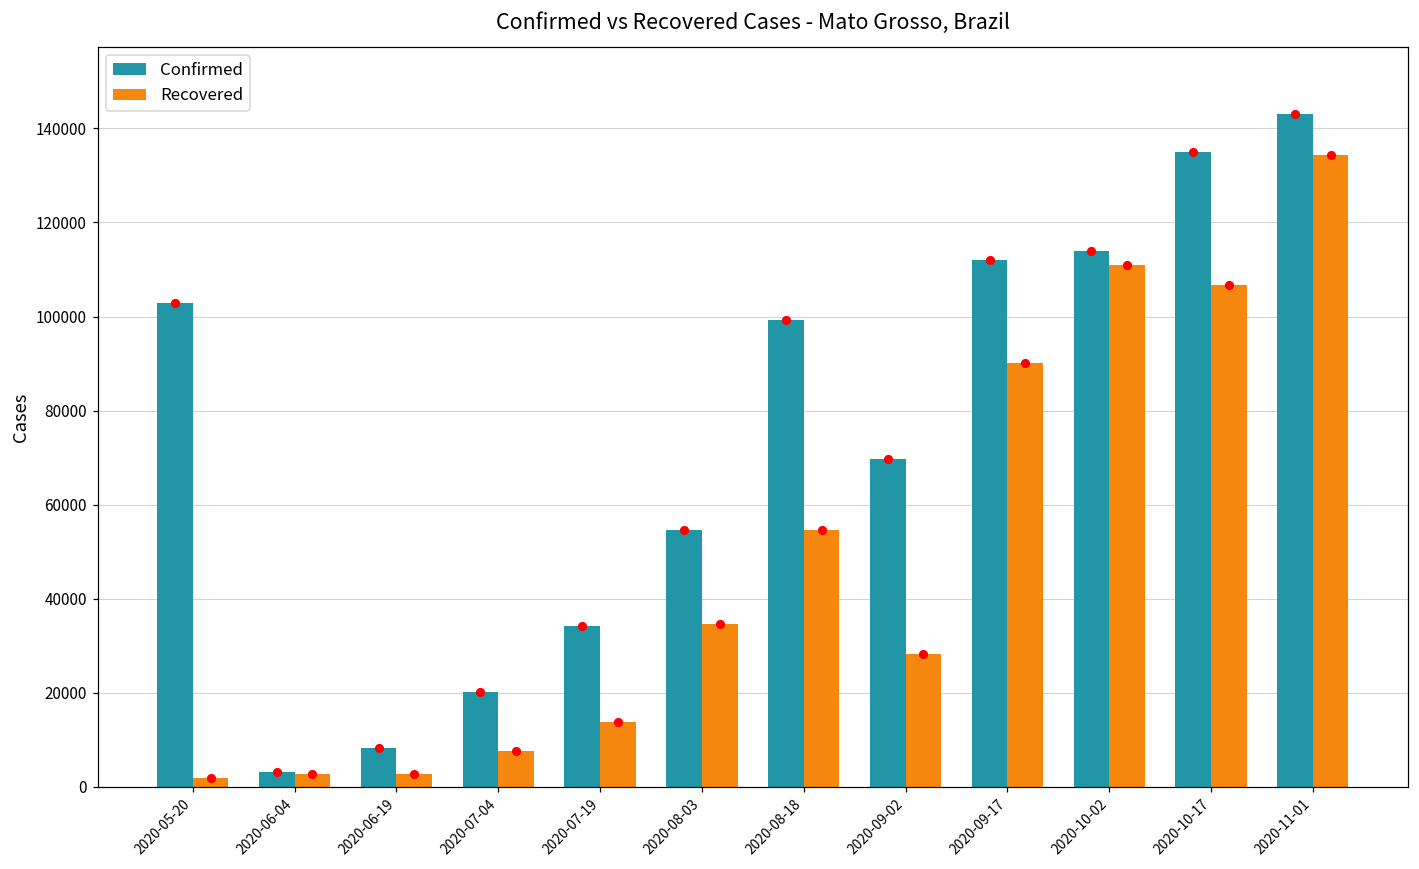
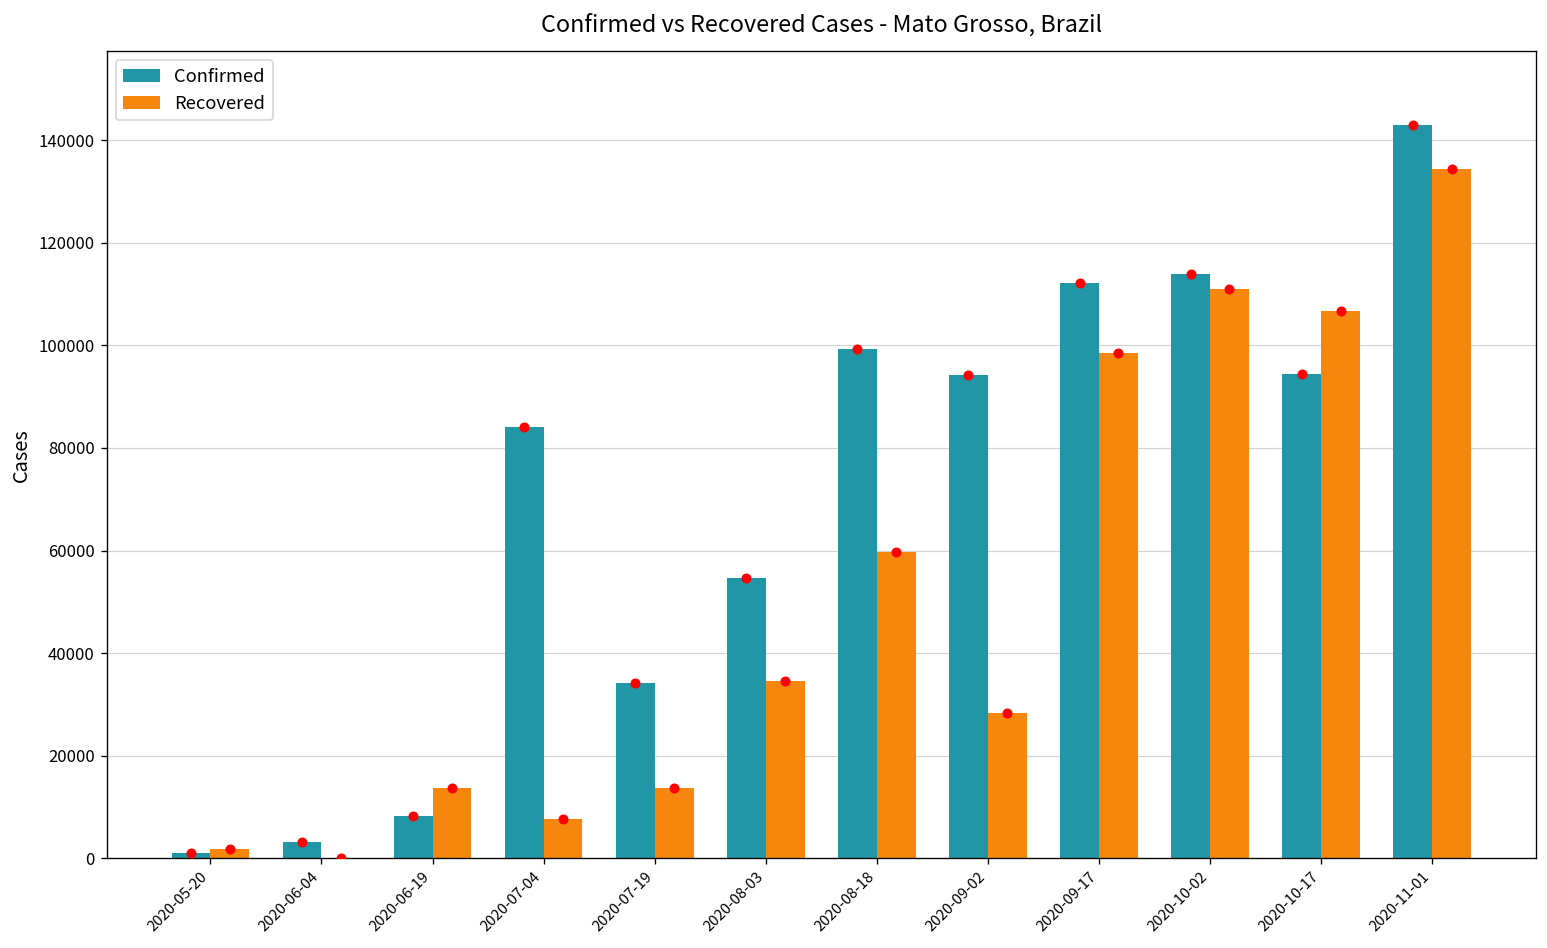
Confirmed, 2020-05-20: 103000 -> 1000
Recovered, 2020-06-04: 3000 -> 0
Recovered, 2020-06-19: 3000 -> 14000
Confirmed, 2020-07-04: 20000 -> 84000
Recovered, 2020-08-18: 55000 -> 60000
Confirmed, 2020-09-02: 70000 -> 94000
Recovered, 2020-09-17: 90000 -> 98000
Confirmed, 2020-10-17: 135000 -> 94000
